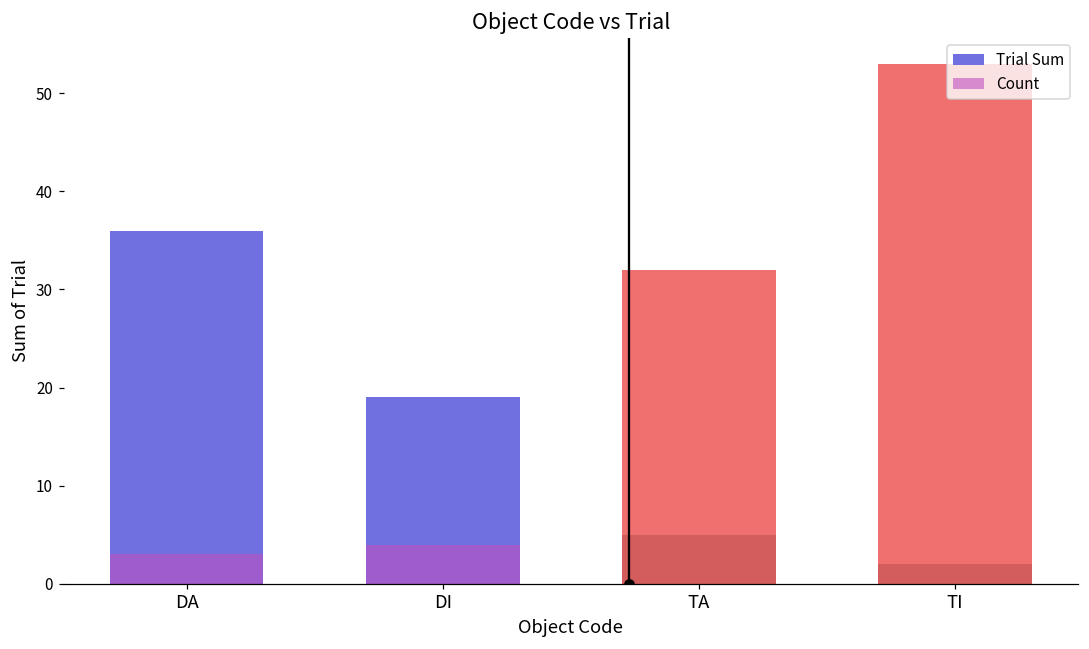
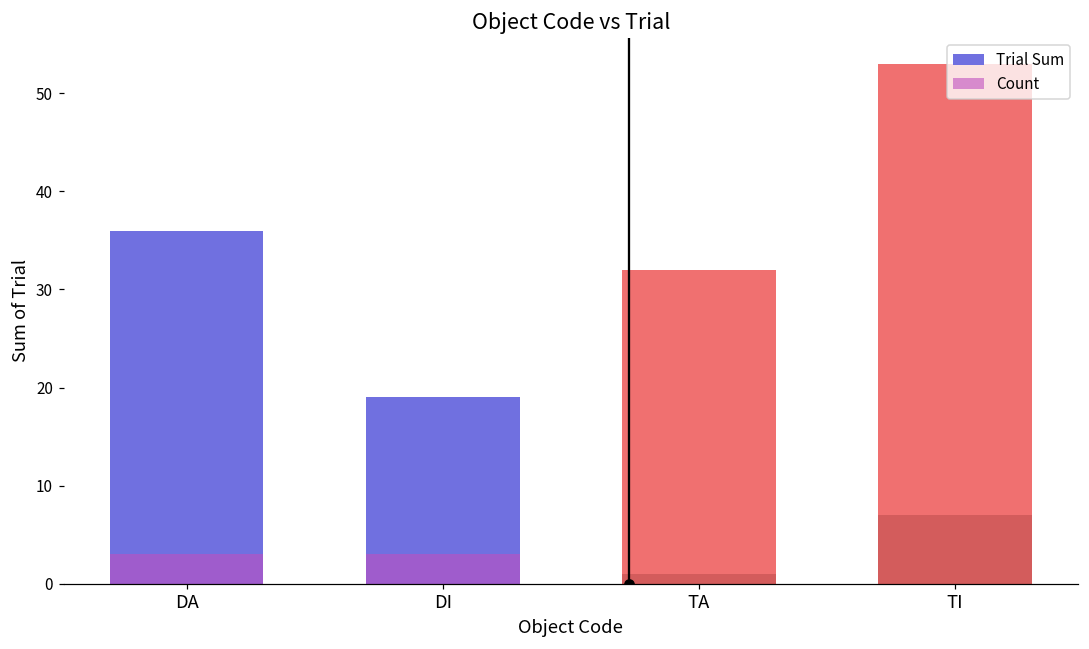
Count, DI: 4 -> 3
Count, TA: 5 -> 1
Count, TI: 2 -> 7
